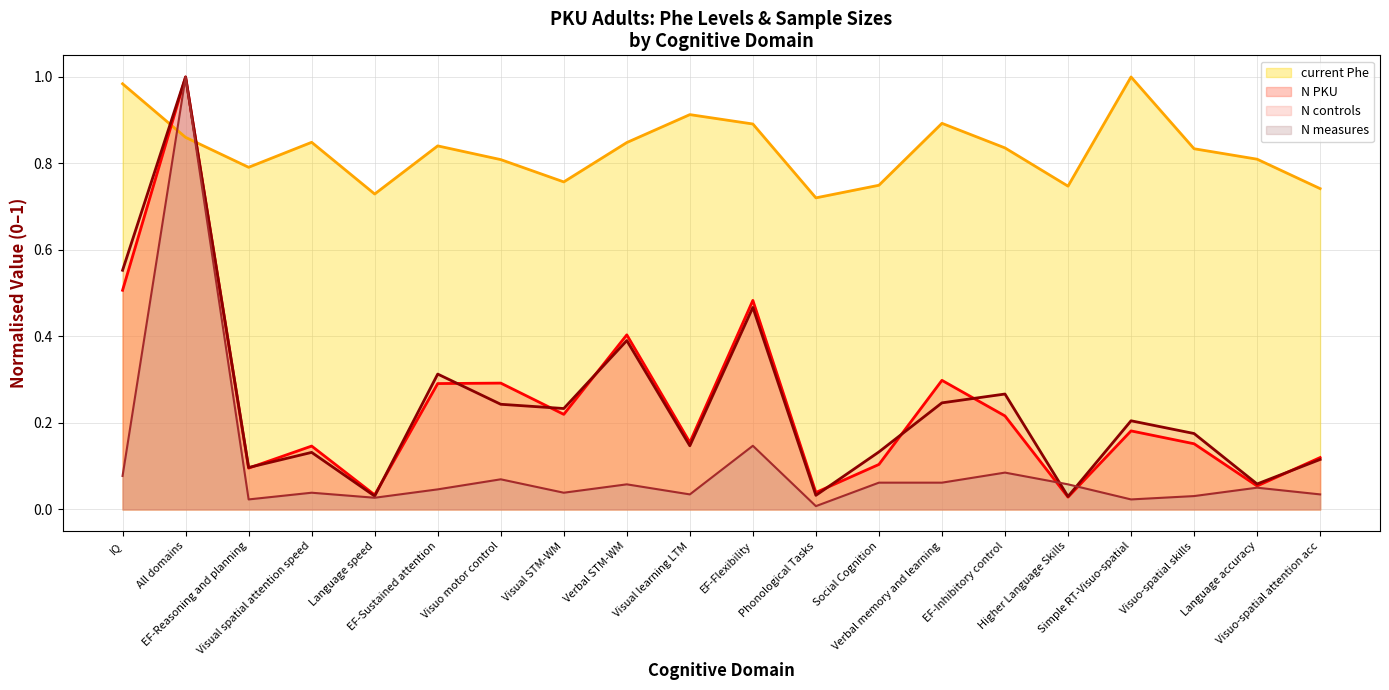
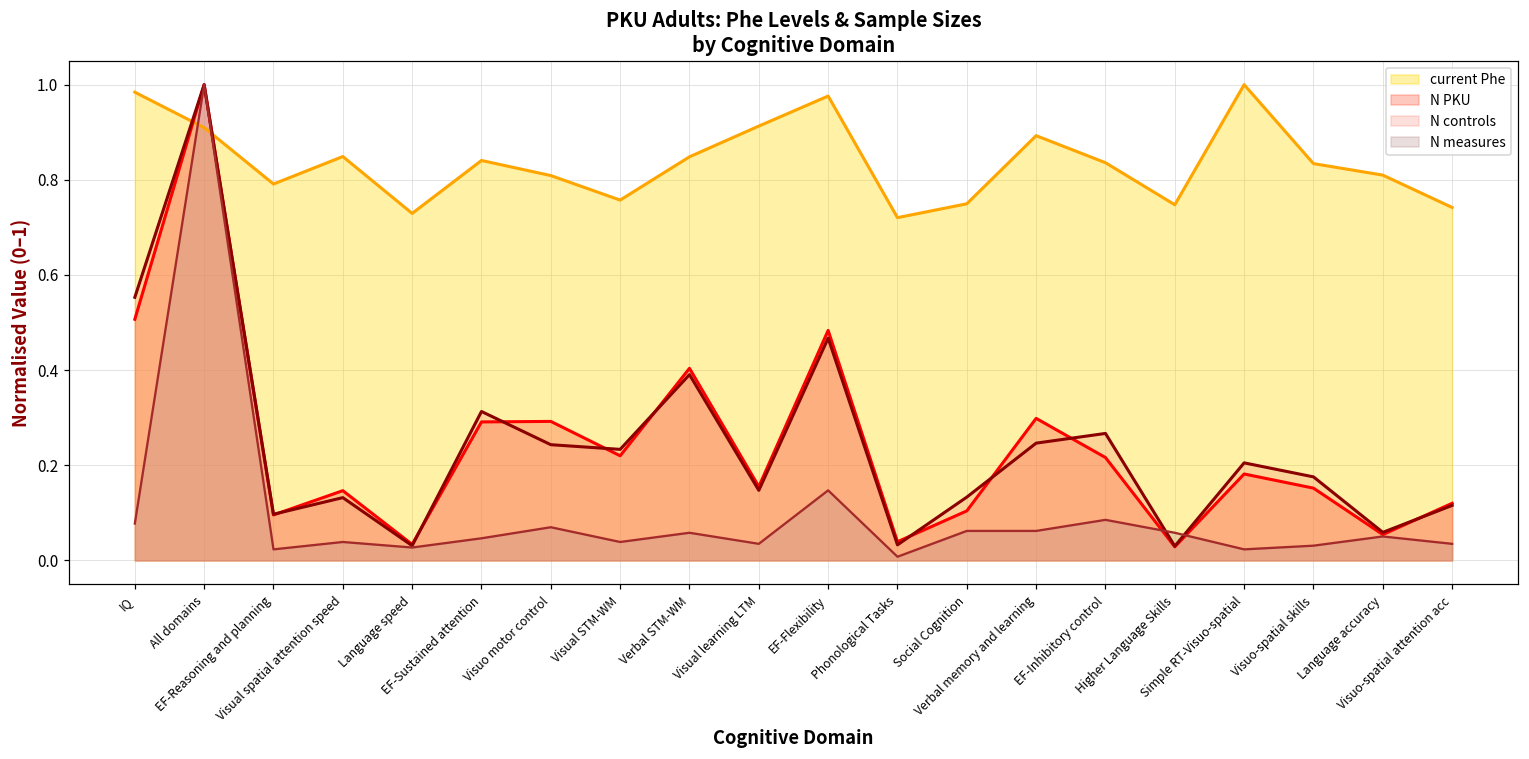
current Phe, All domains: 0.86 -> 0.91
current Phe, EF-Flexibility: 0.89 -> 0.98
